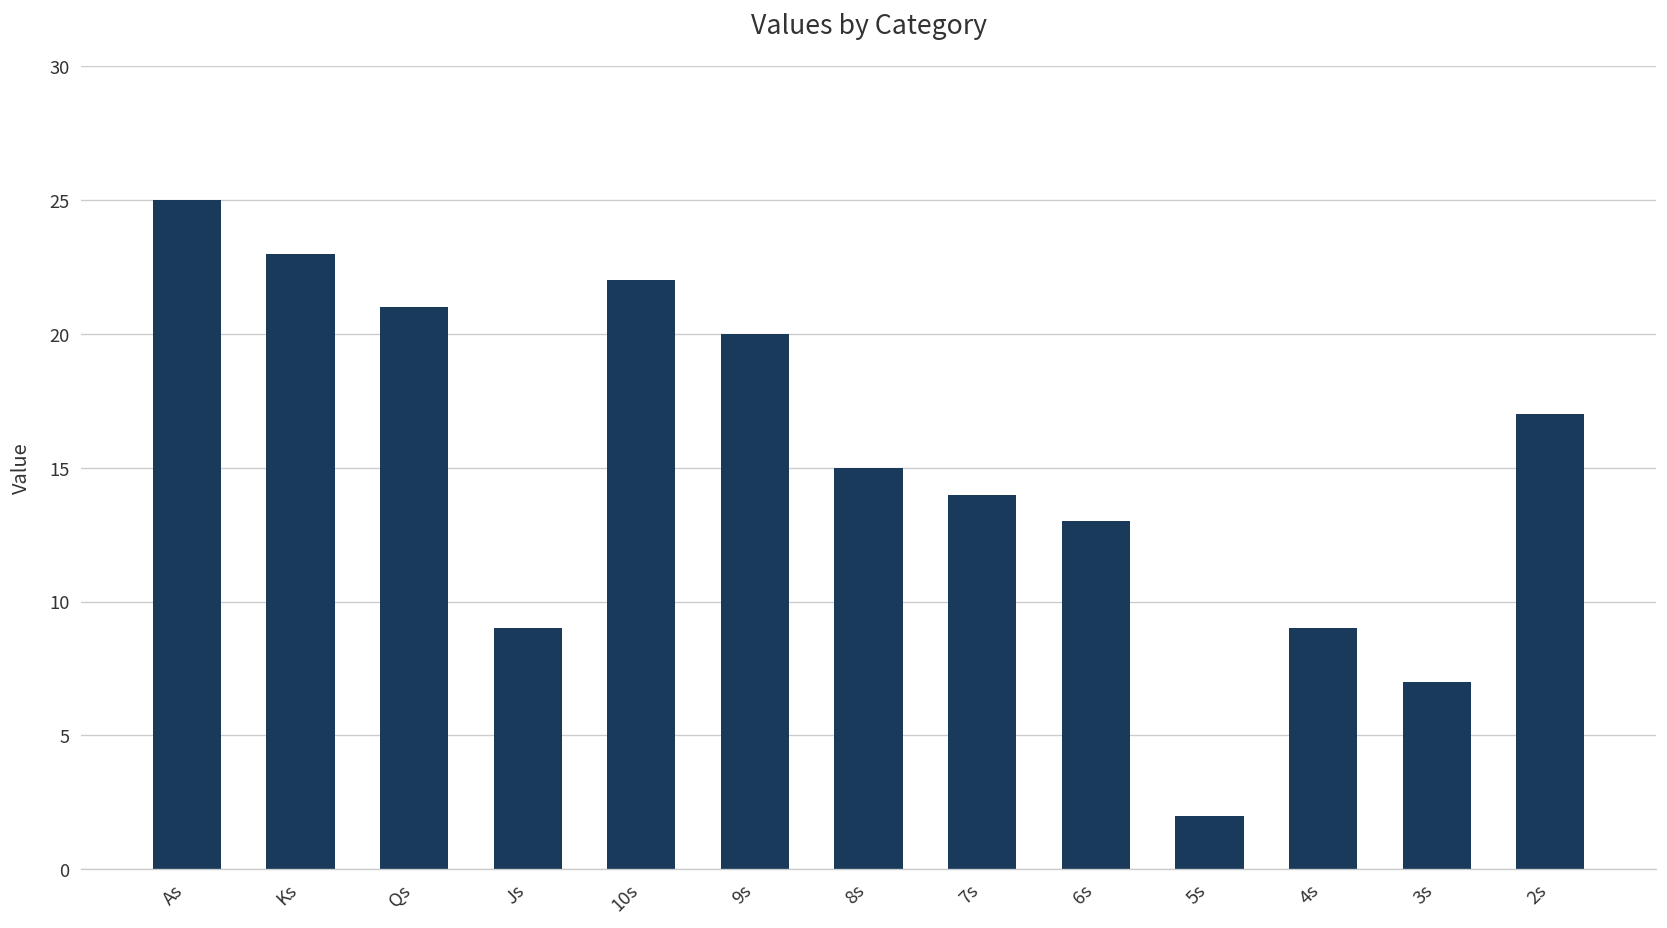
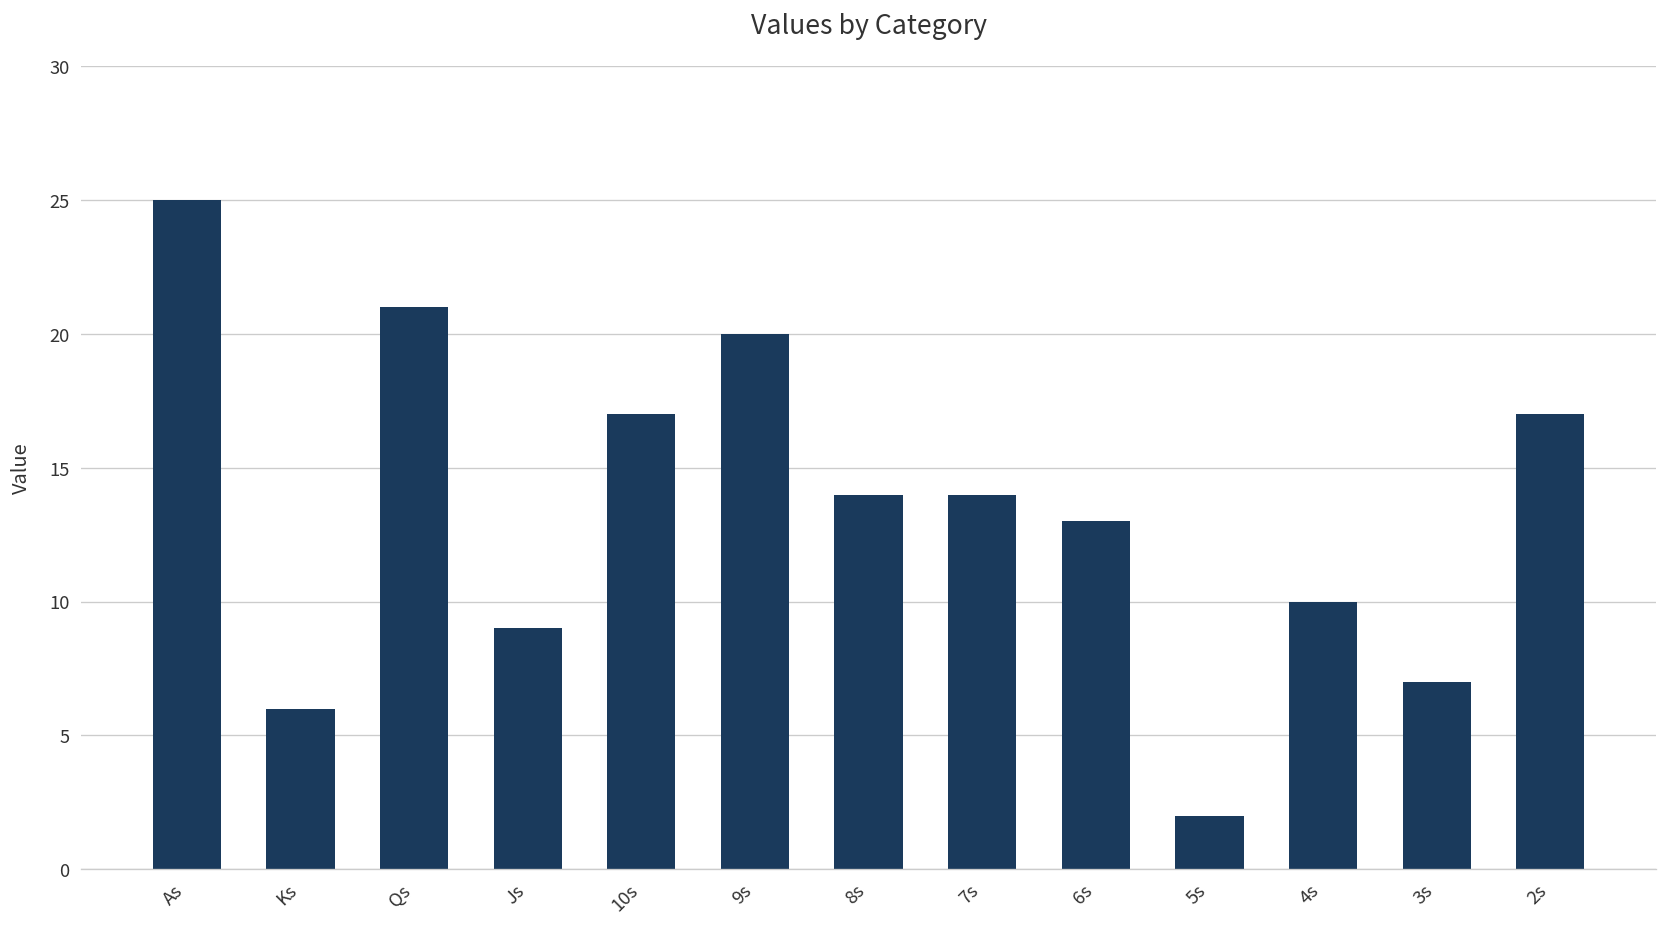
Ks: 23 -> 6
10s: 22 -> 17
8s: 15 -> 14
4s: 9 -> 10
